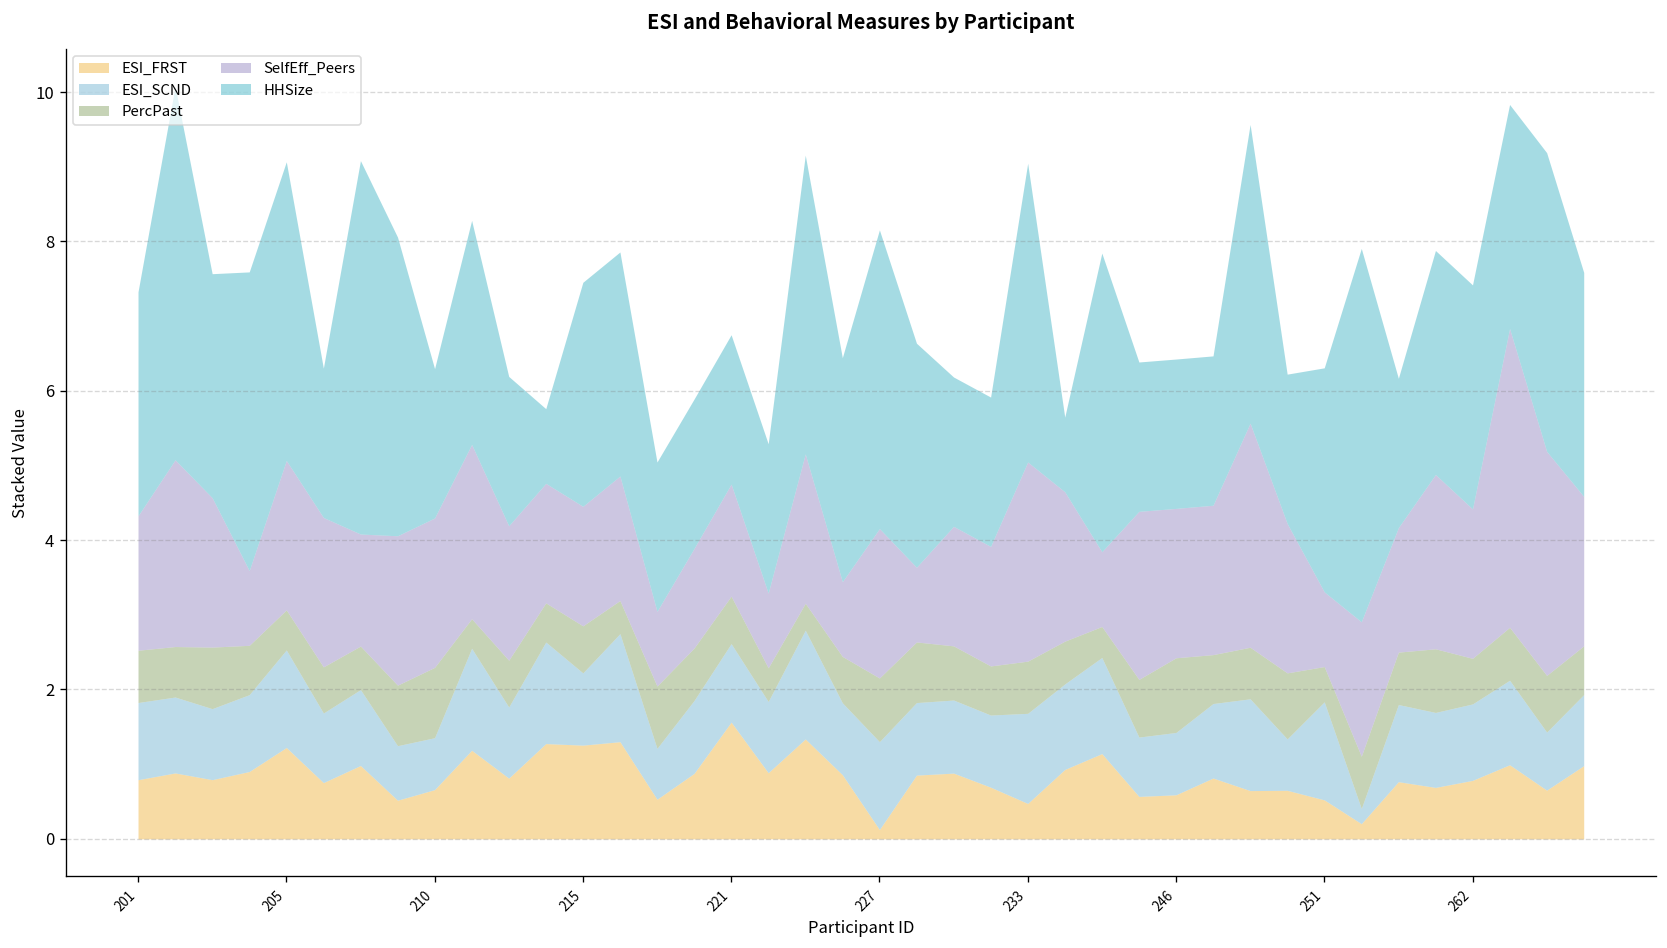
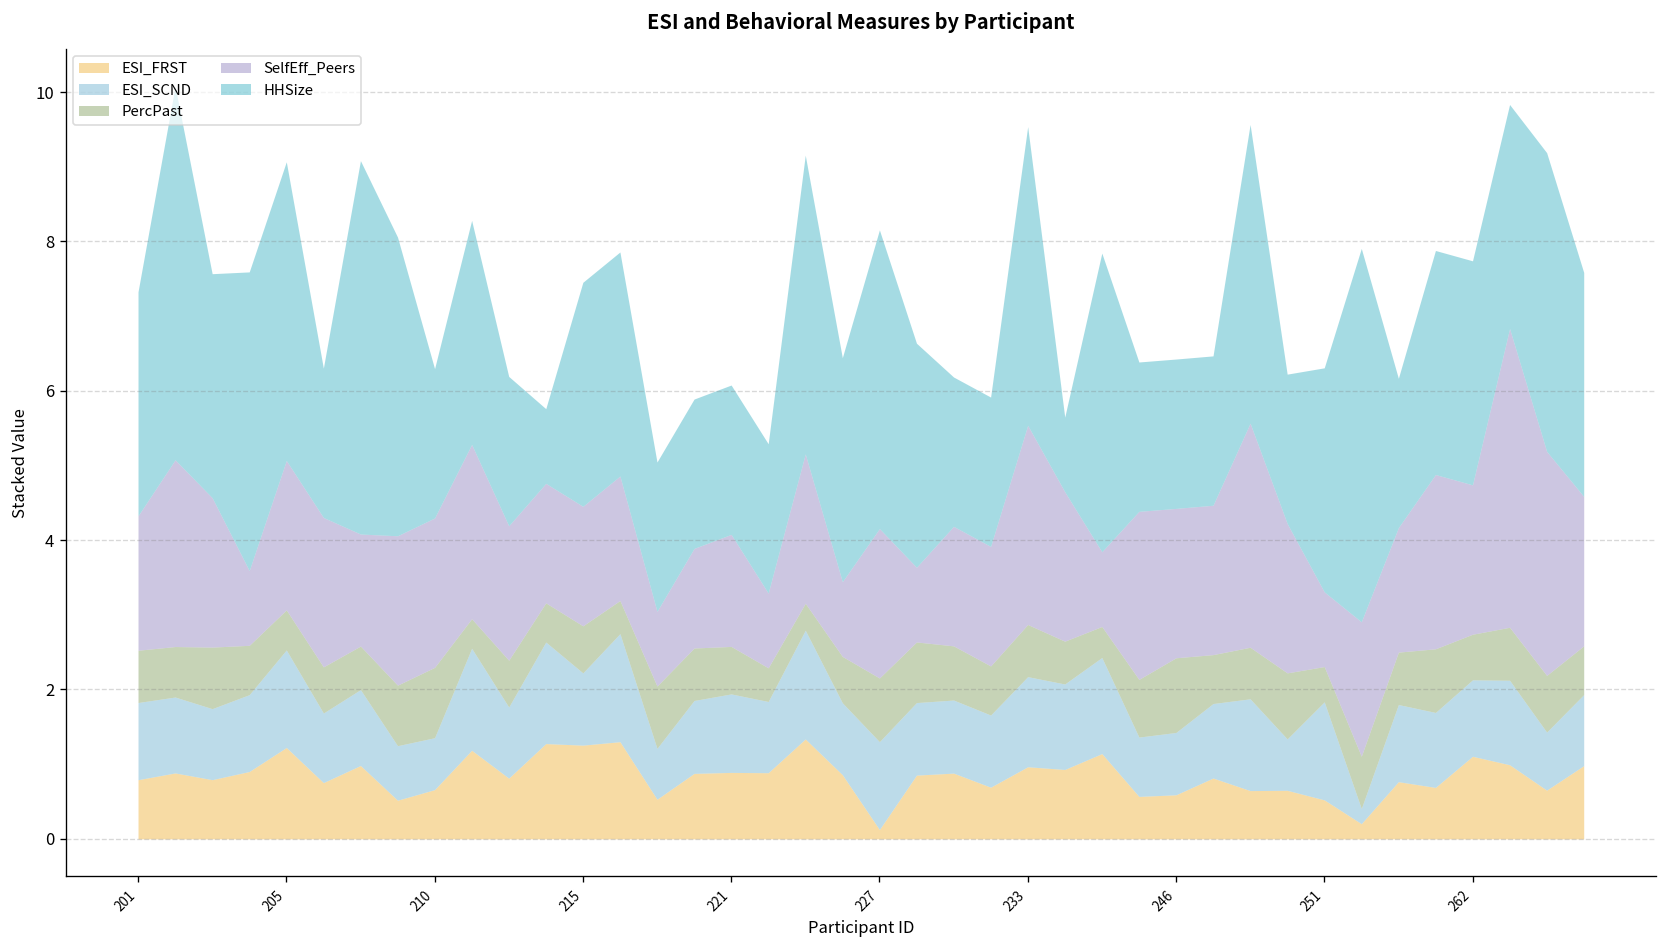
ESI_FRST, 221: 1.6 -> 0.9
ESI_FRST, 233: 0.5 -> 1.0
ESI_FRST, 262: 0.8 -> 1.1
